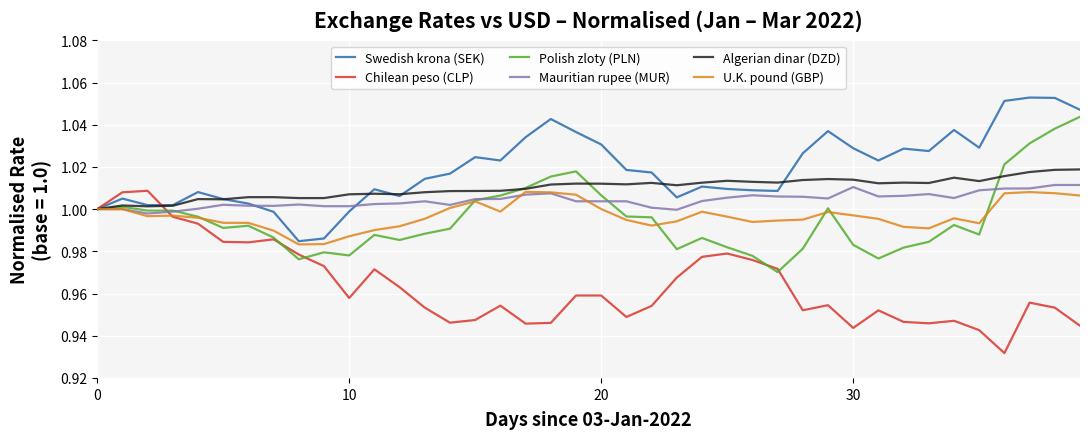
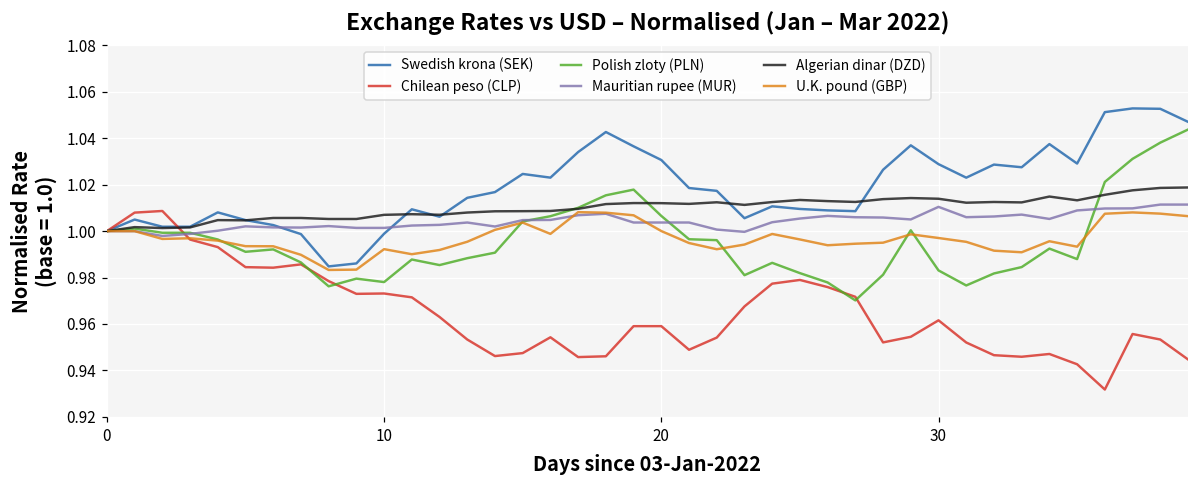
Chilean peso (CLP), 10: 0.958 -> 0.973
U.K. pound (GBP), 10: 0.987 -> 0.992
Chilean peso (CLP), 30: 0.944 -> 0.962
